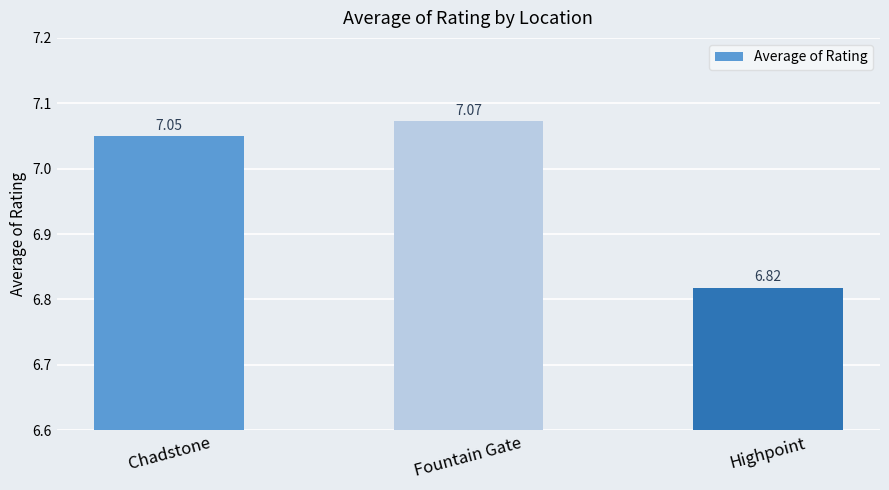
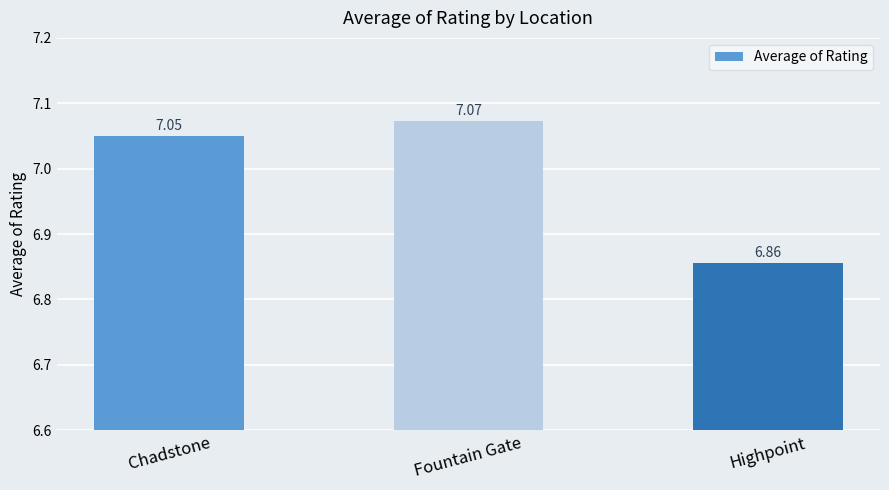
Highpoint: 6.82 -> 6.86
